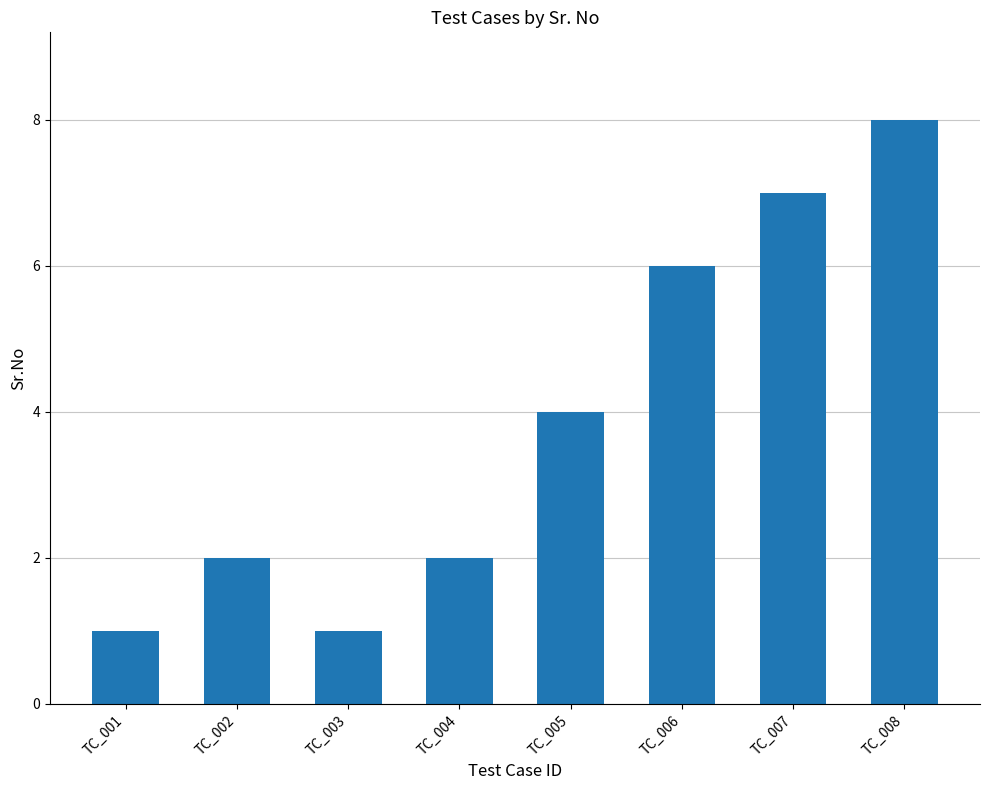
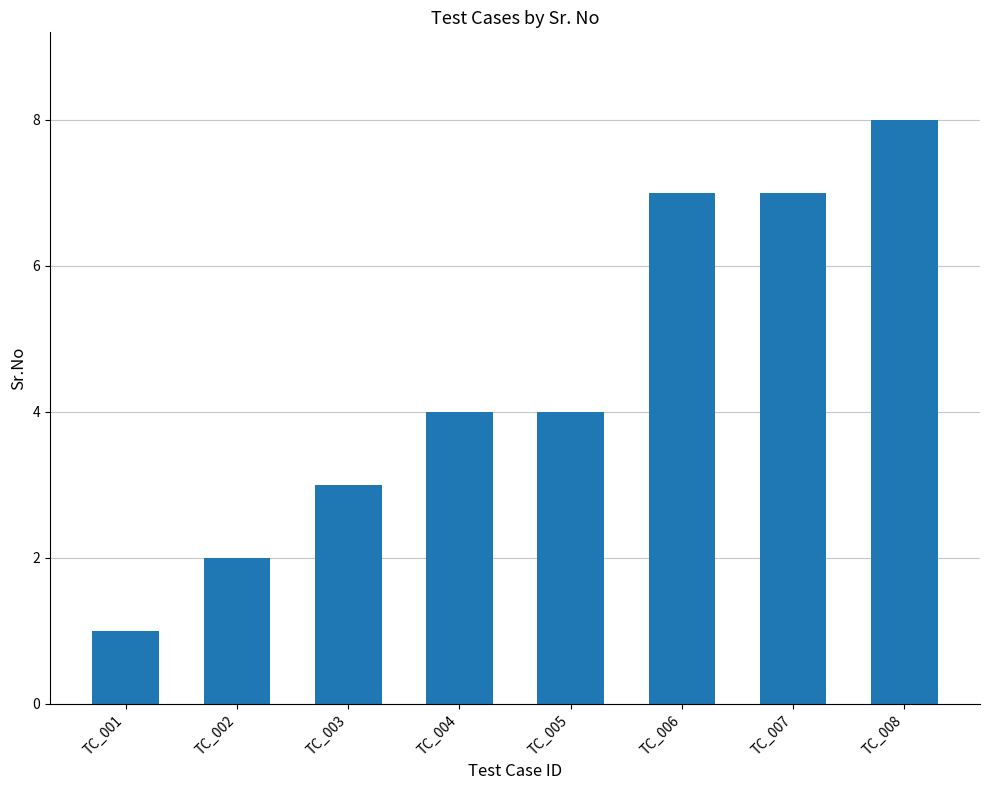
TC_003: 1 -> 3
TC_004: 2 -> 4
TC_006: 6 -> 7
